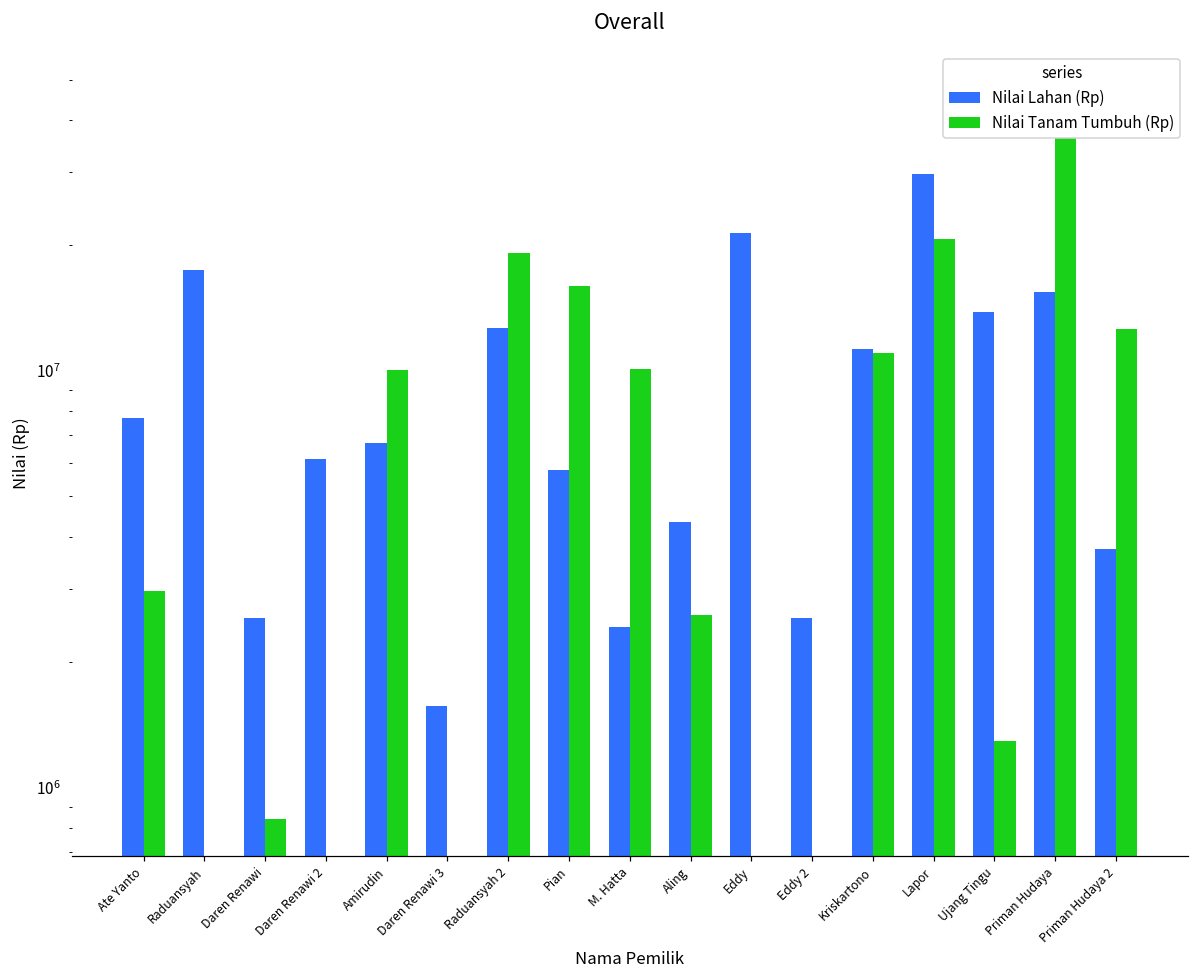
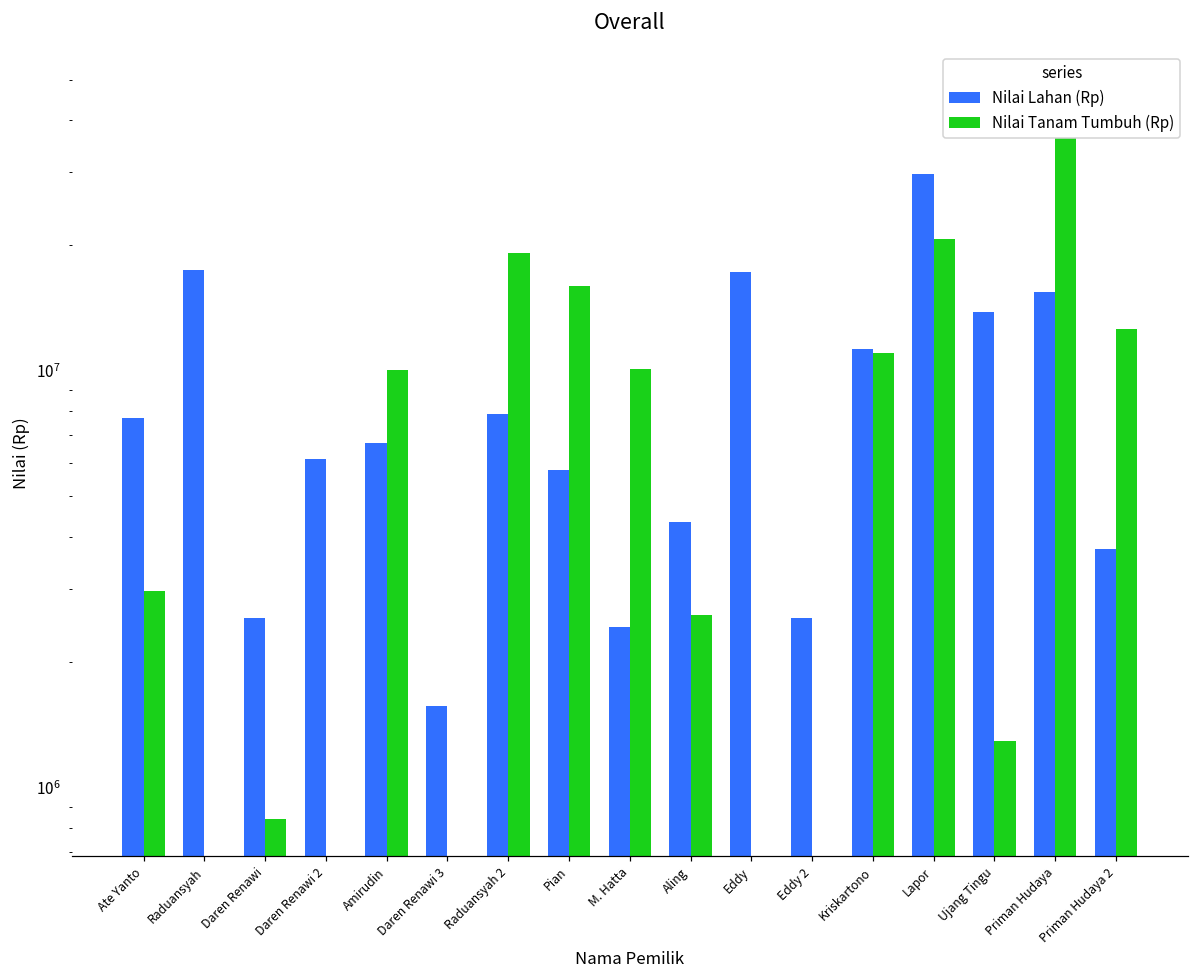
Nilai Lahan (Rp), Raduansyah 2: 12700000 -> 7900000
Nilai Lahan (Rp), Eddy: 21000000 -> 17000000
